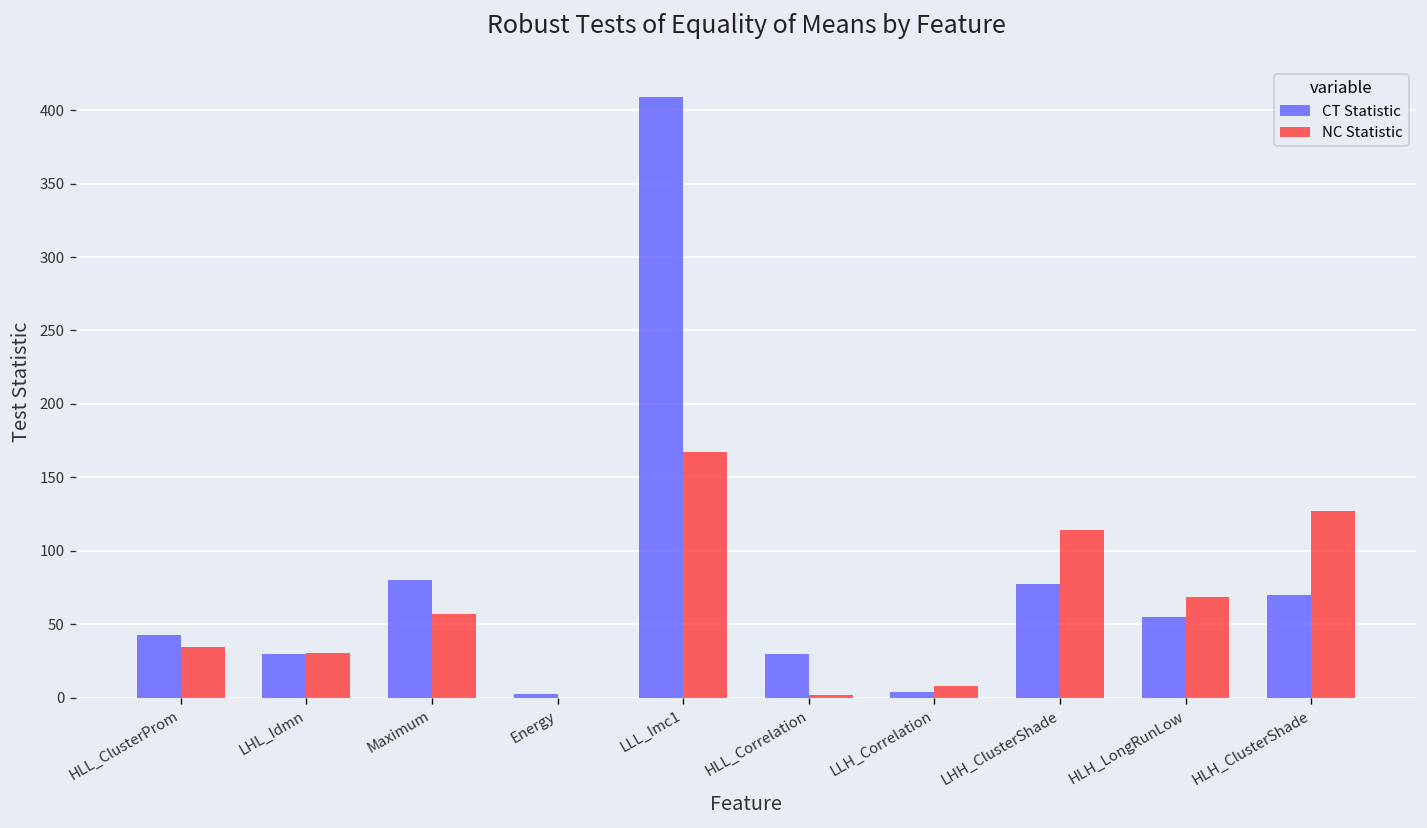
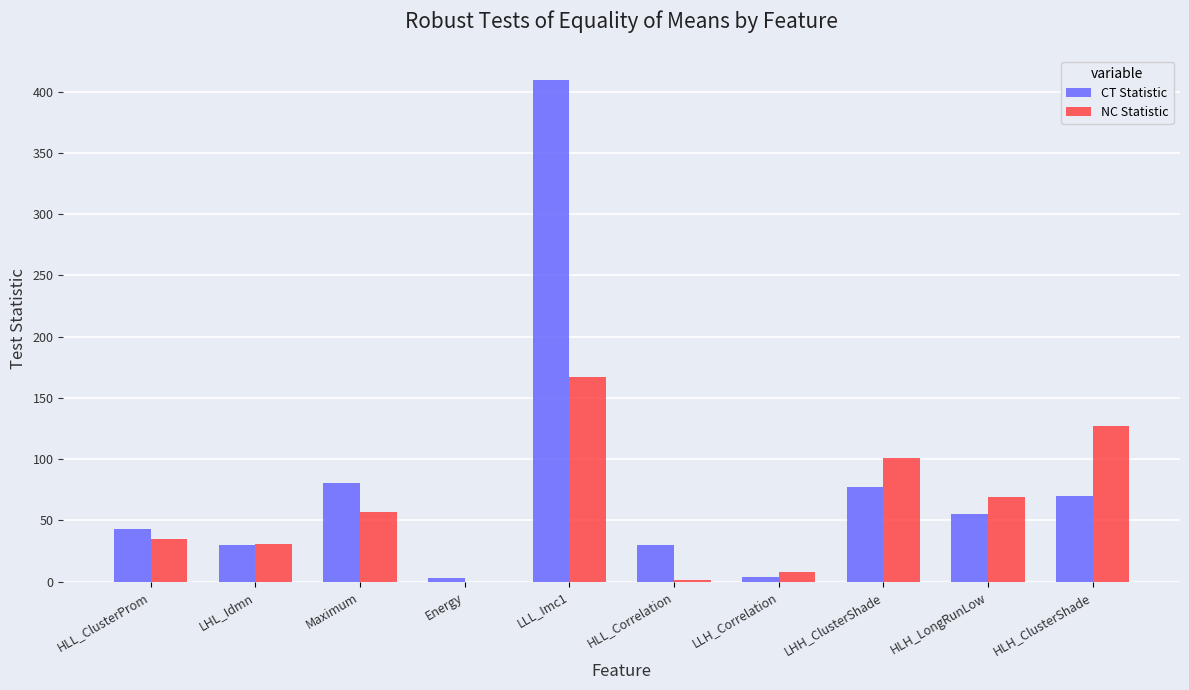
NC Statistic, LHH_ClusterShade: 114 -> 101
